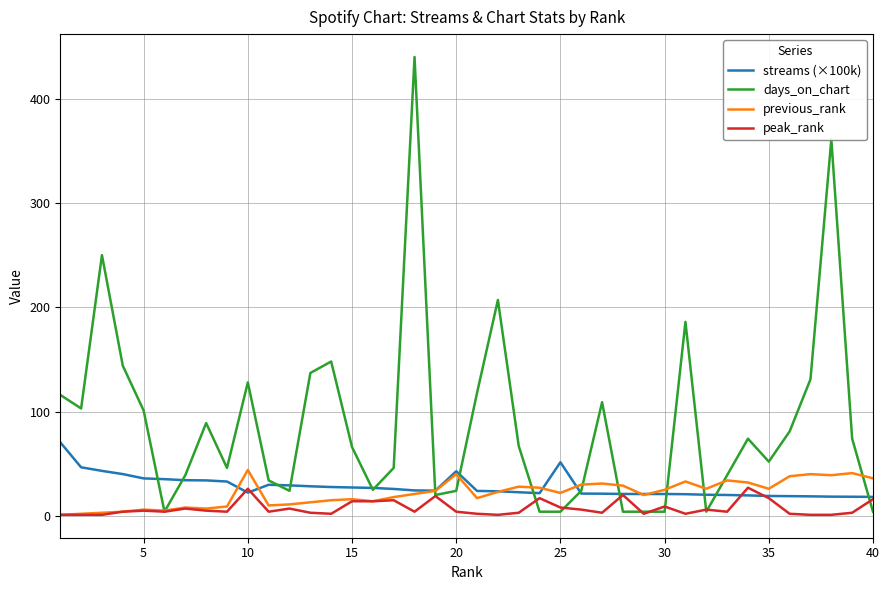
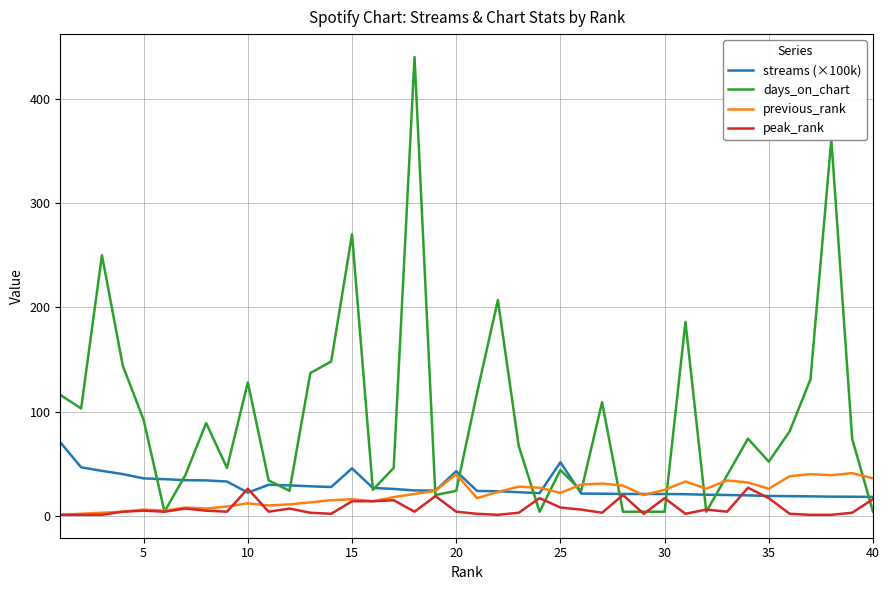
days_on_chart, 5: 101 -> 92
previous_rank, 10: 44 -> 12
streams (×100k), 15: 27 -> 46
days_on_chart, 15: 66 -> 270
days_on_chart, 25: 4 -> 44
peak_rank, 30: 9 -> 17
